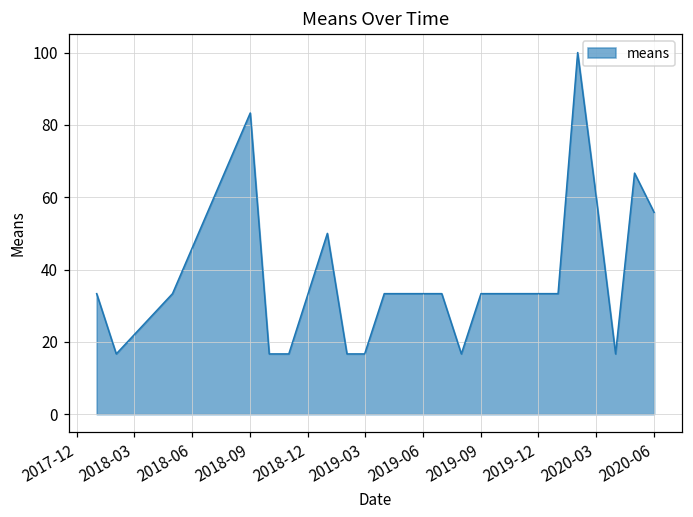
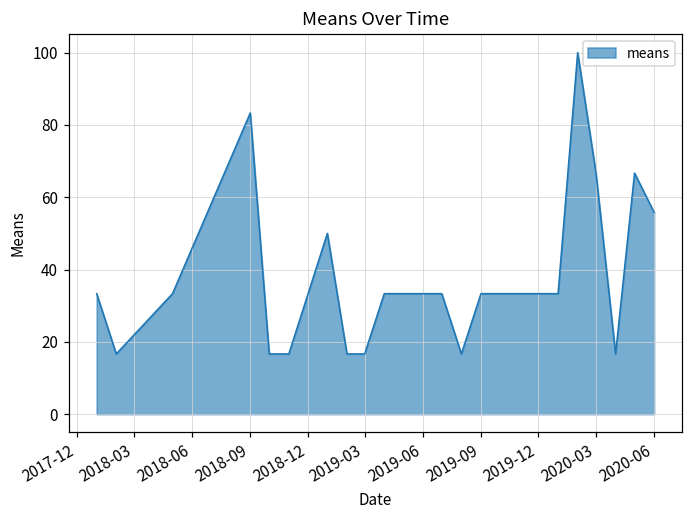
2020-03: 60 -> 67
